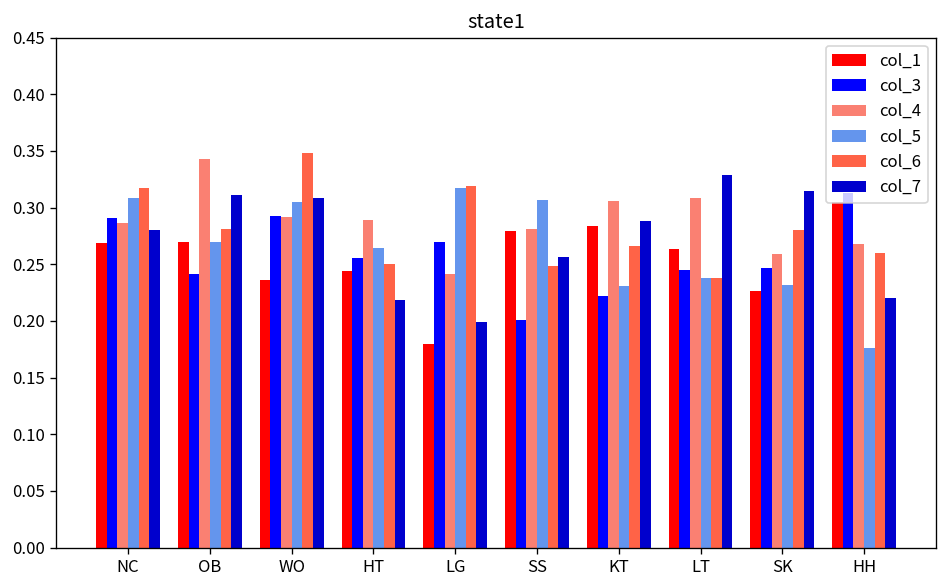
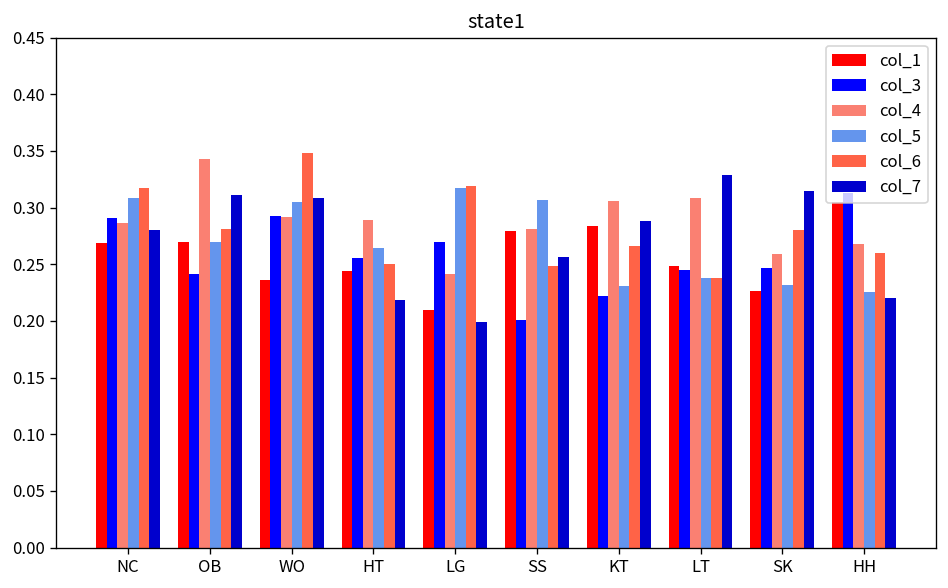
col_1, LG: 0.18 -> 0.21
col_1, LT: 0.26 -> 0.25
col_5, HH: 0.18 -> 0.23
